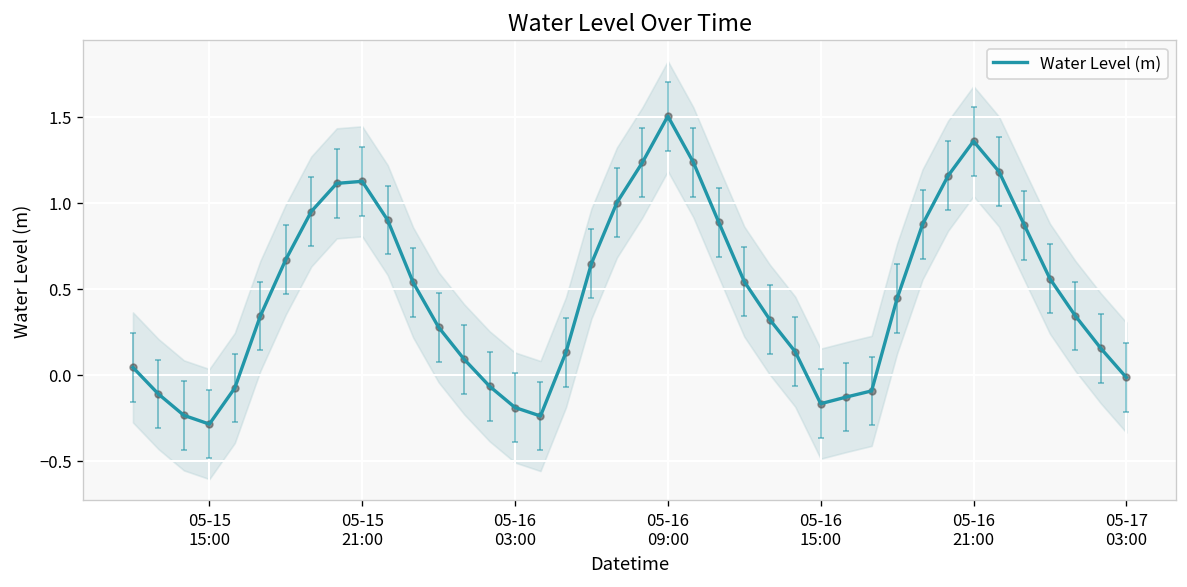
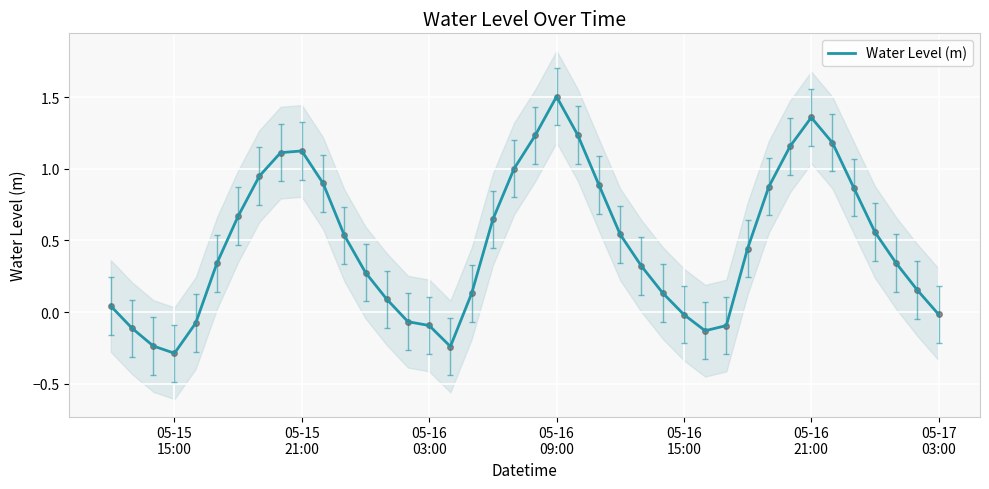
Water Level (m), 05-16 03:00: -0.19 -> -0.09
Water Level (m), 05-16 15:00: -0.17 -> -0.02
